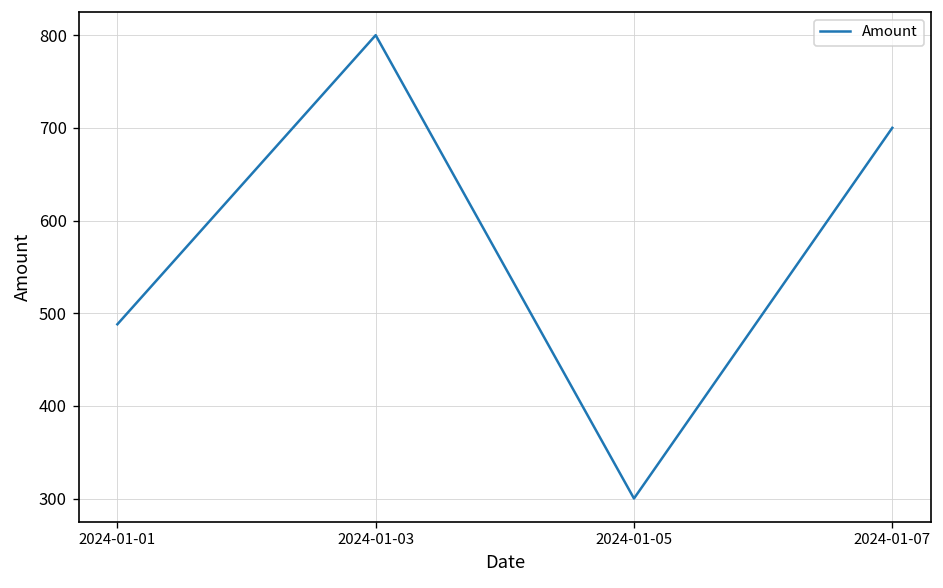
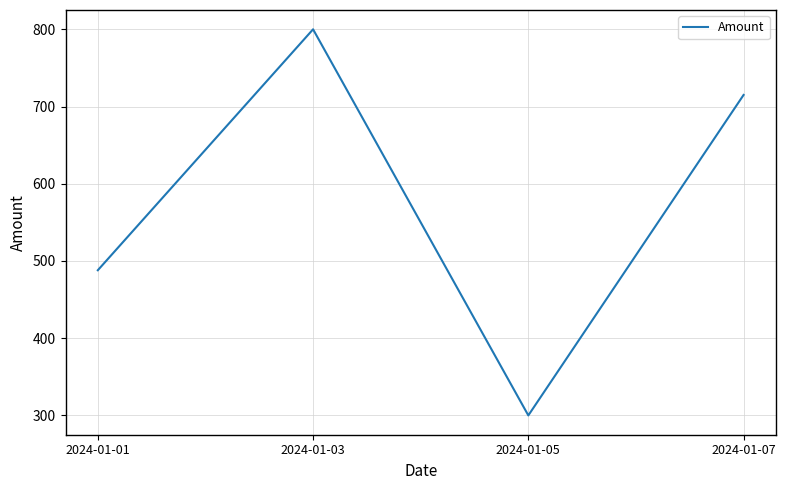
2024-01-07: 700 -> 720
